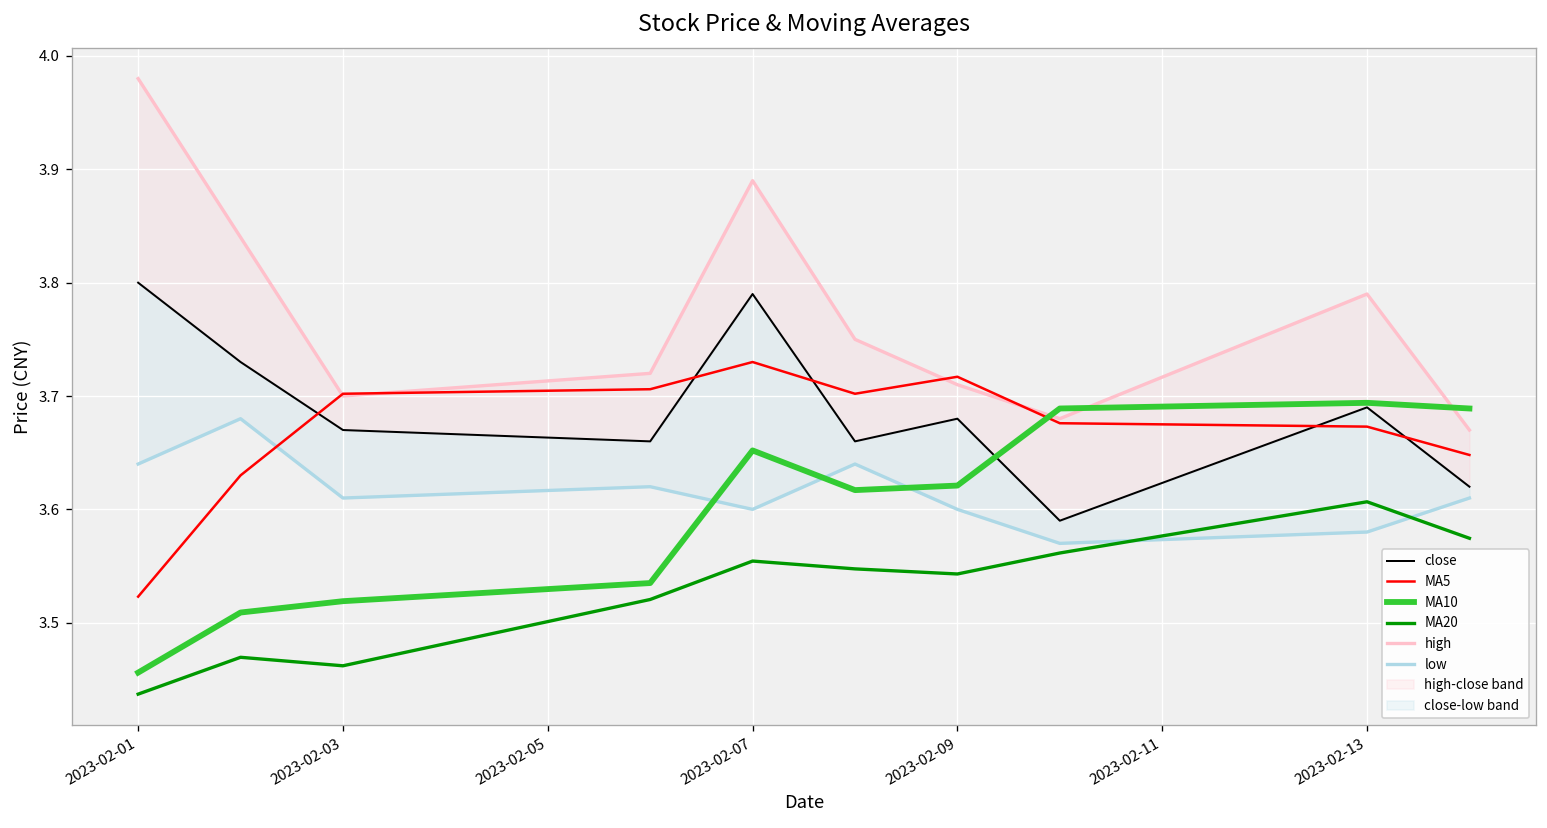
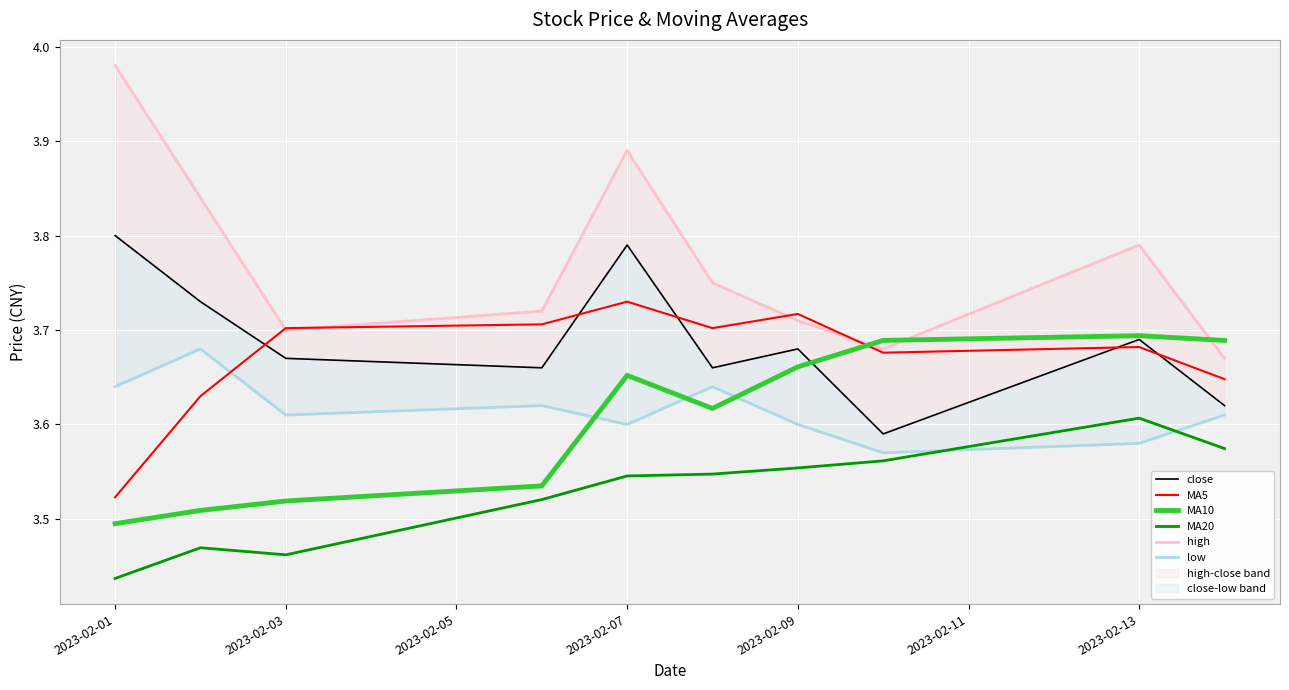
MA10, 2023-02-01: 3.46 -> 3.50
MA20, 2023-02-07: 3.554 -> 3.546
MA10, 2023-02-09: 3.62 -> 3.66
MA20, 2023-02-09: 3.54 -> 3.55
MA5, 2023-02-13: 3.67 -> 3.68
